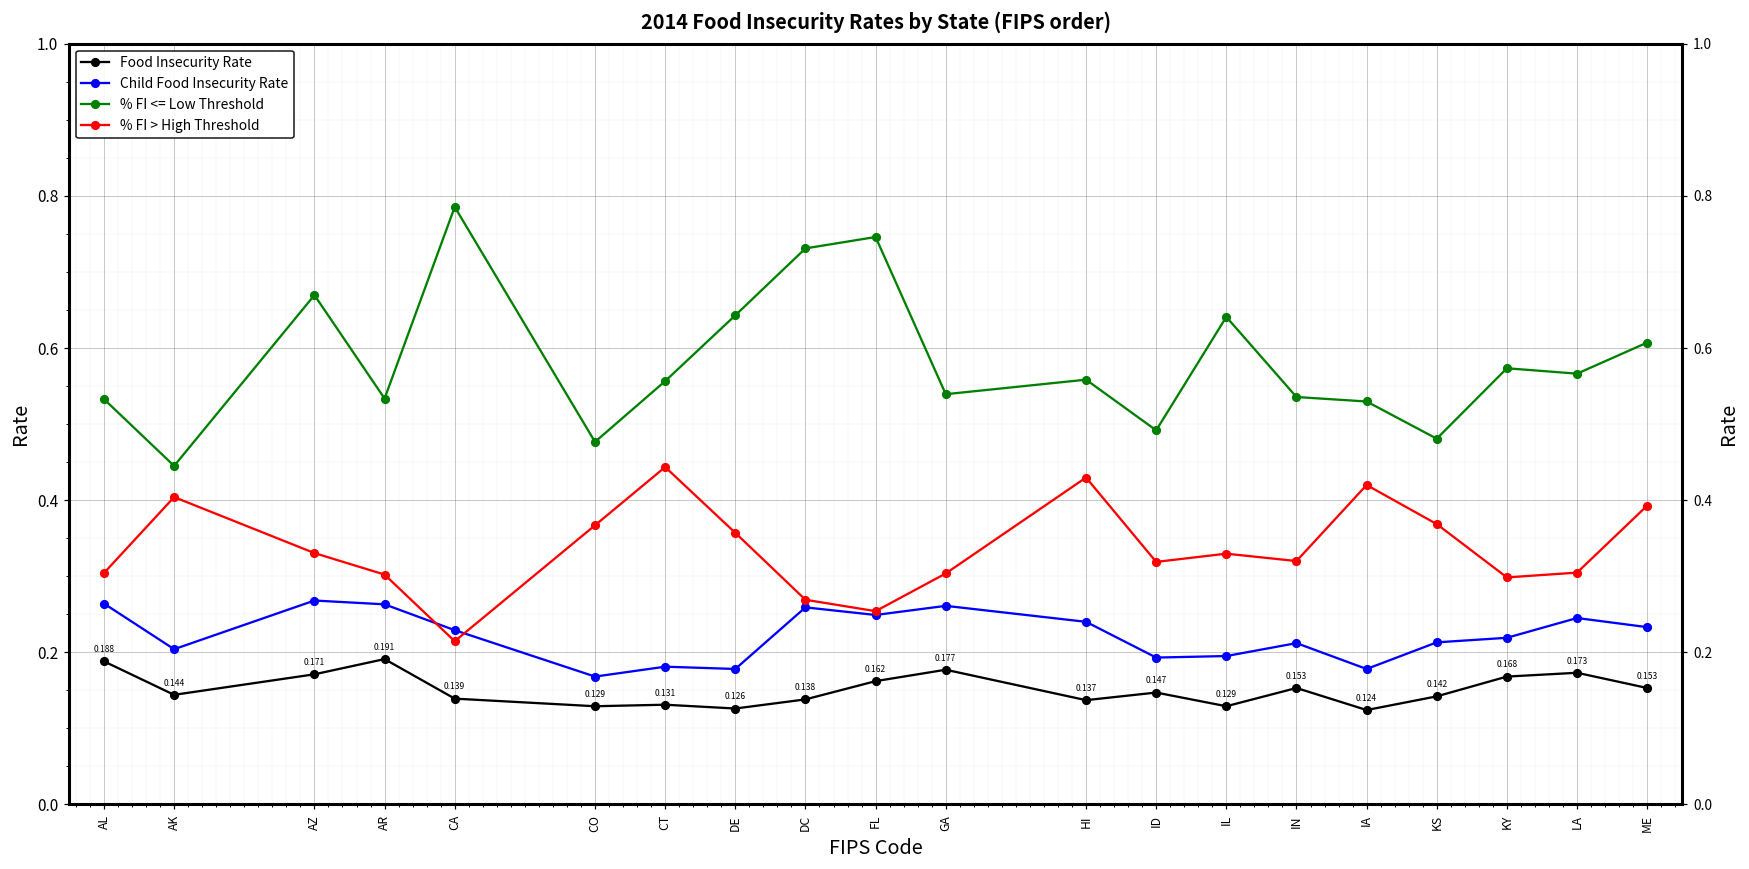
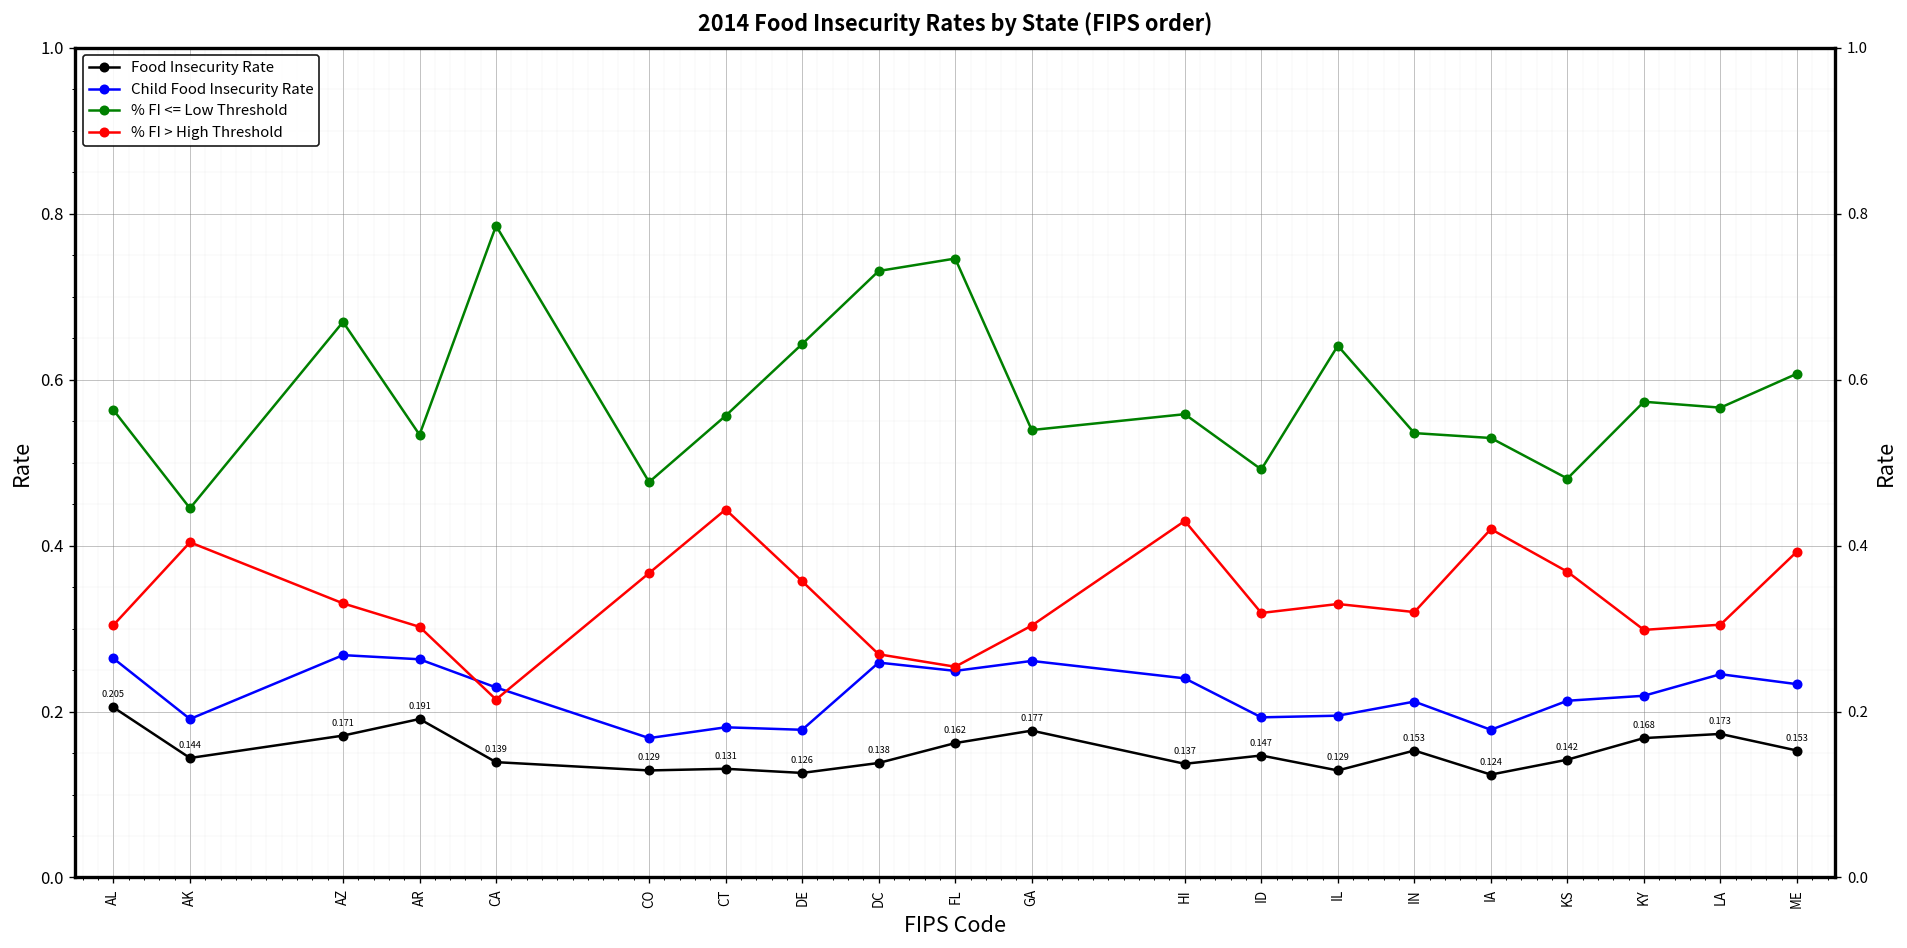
Food Insecurity Rate, AL: 0.188 -> 0.205
% FI <= Low Threshold, AL: 0.53 -> 0.56
Child Food Insecurity Rate, AK: 0.20 -> 0.19
